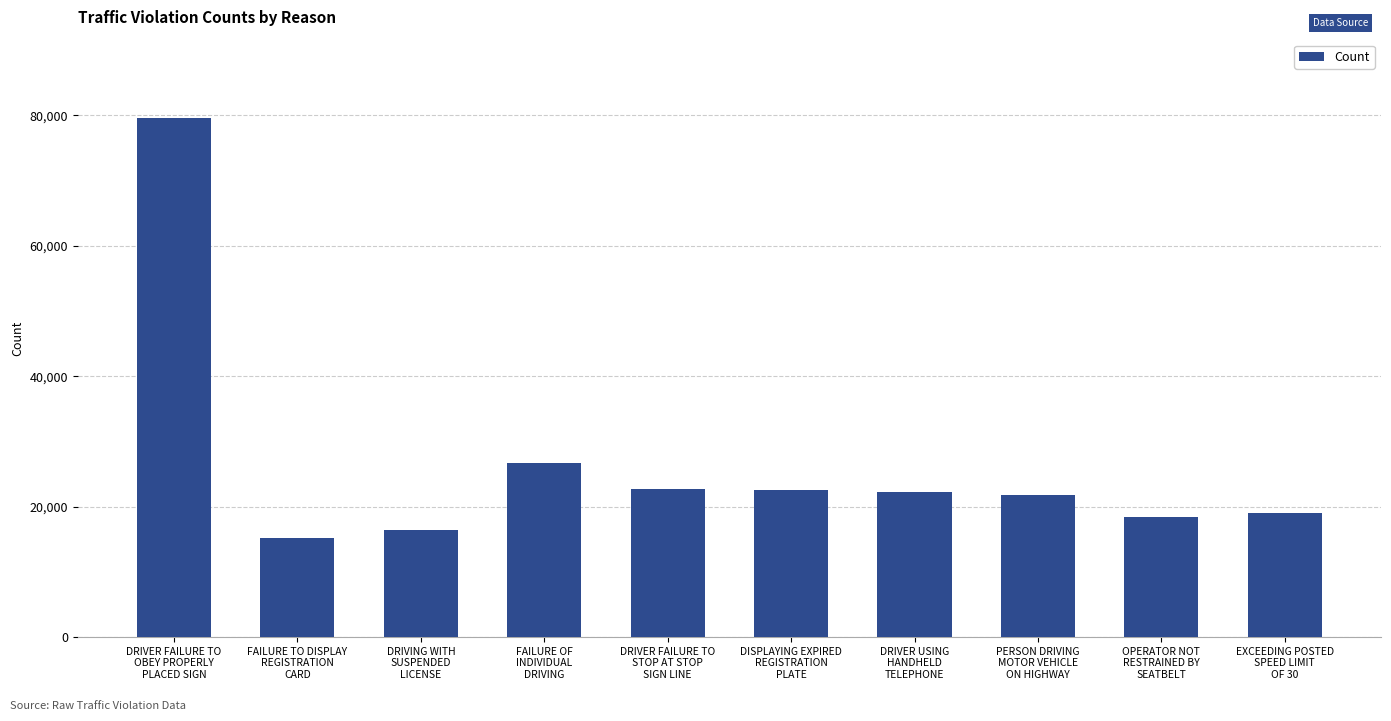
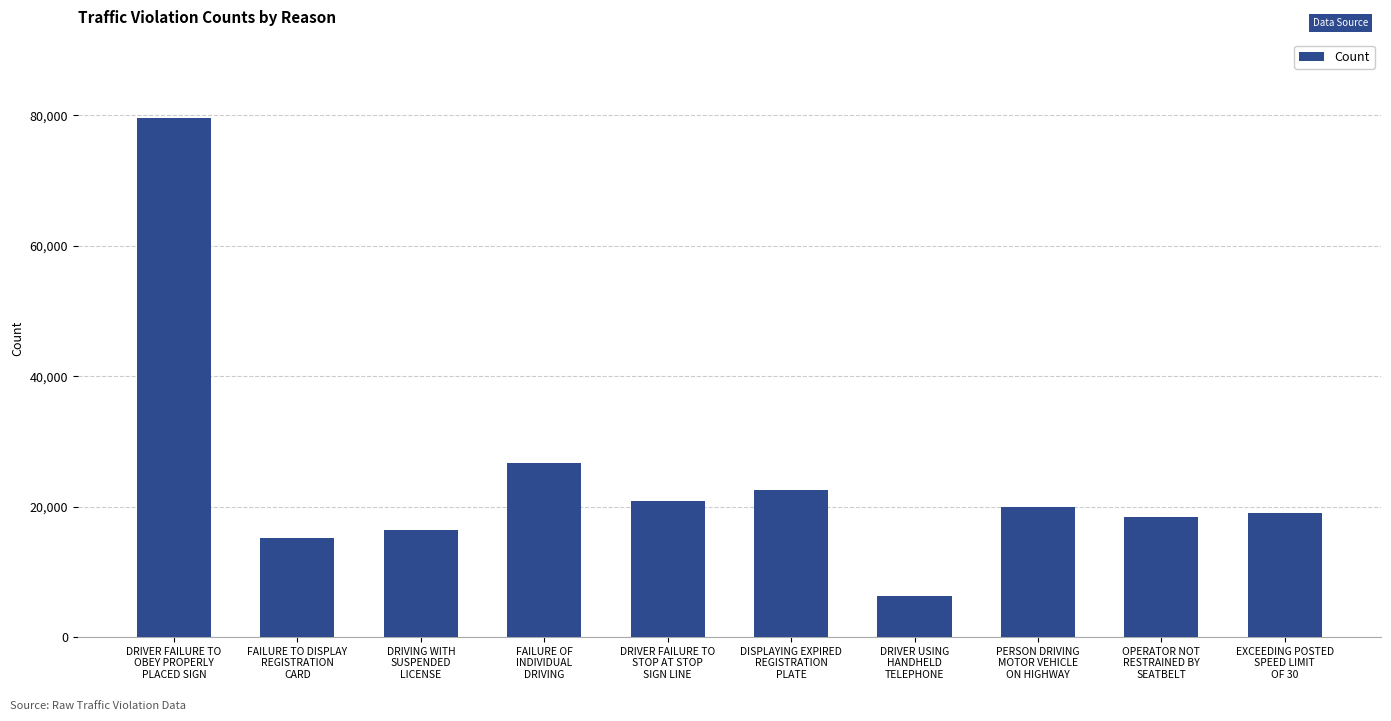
DRIVER FAILURE TO STOP AT STOP SIGN LINE: 23,000 -> 21,000
DRIVER USING HANDHELD TELEPHONE: 22,000 -> 6,000
PERSON DRIVING MOTOR VEHICLE ON HIGHWAY: 22,000 -> 20,000
